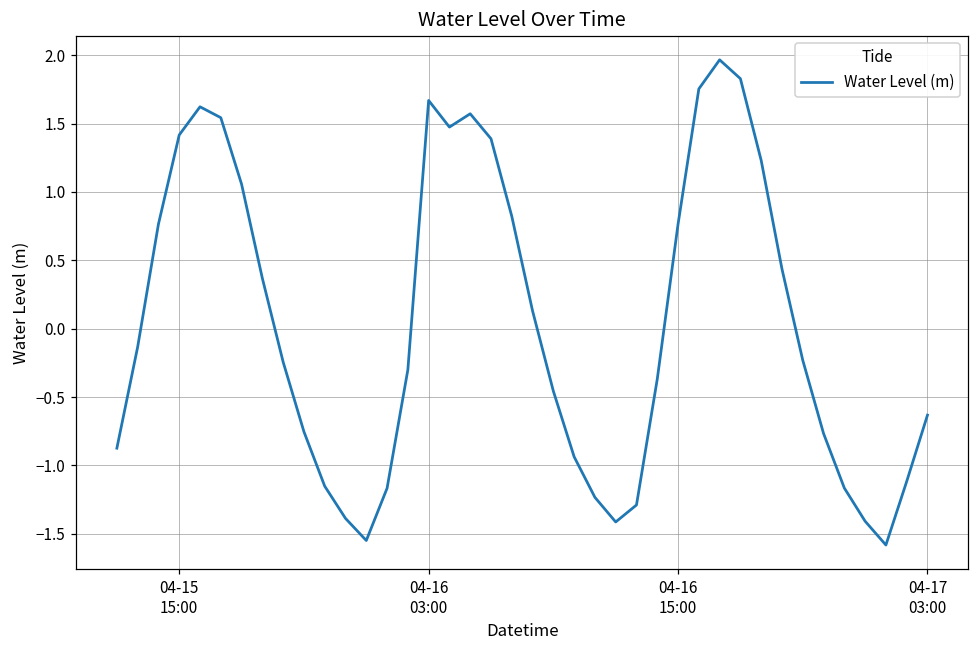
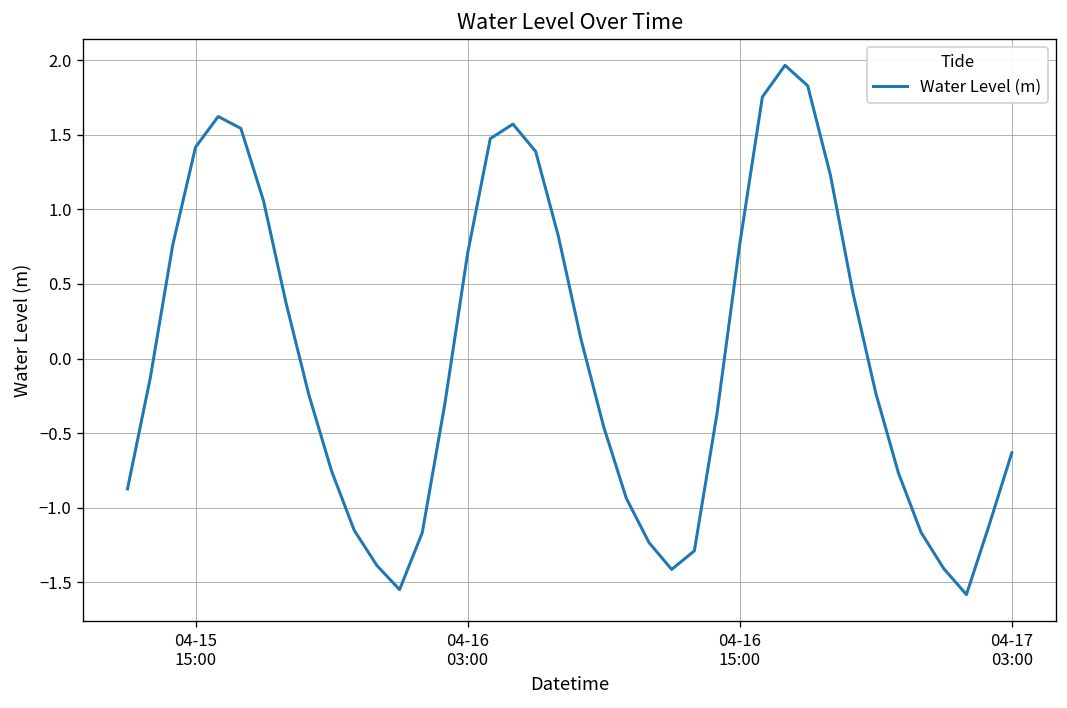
04-16 03:00: 1.67 -> 0.70
